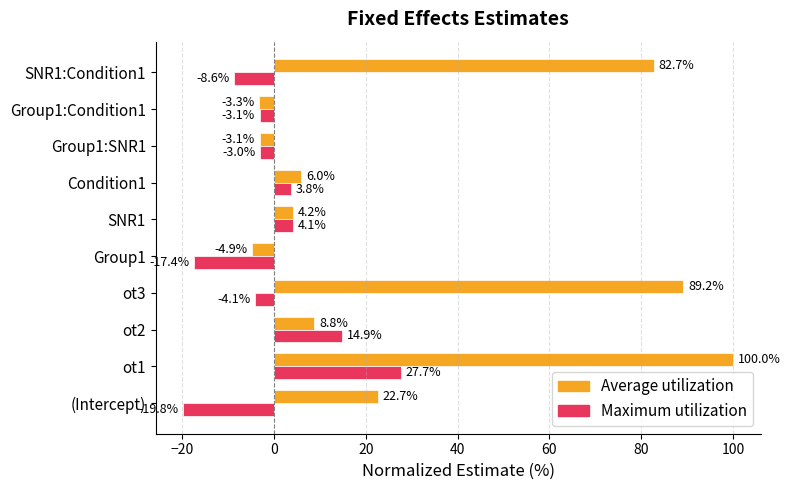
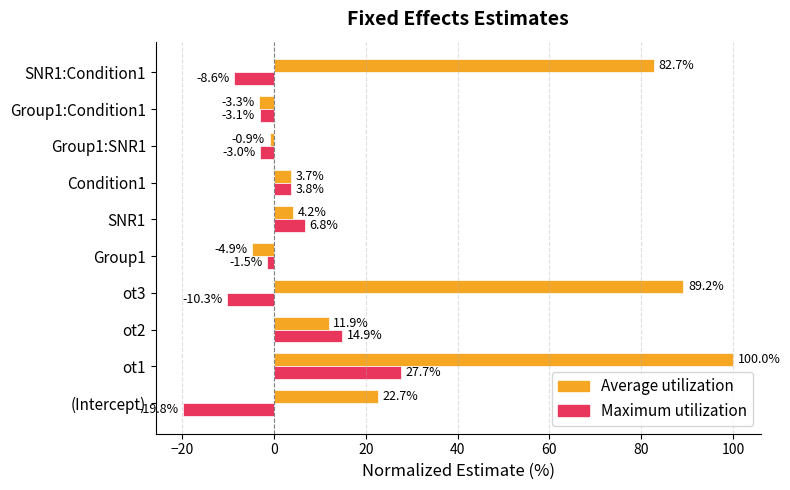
Average utilization, Group1:SNR1: -3.1% -> -0.9%
Average utilization, Condition1: 6.0% -> 3.7%
Maximum utilization, SNR1: 4.1% -> 6.8%
Maximum utilization, Group1: -17.4% -> -1.5%
Maximum utilization, ot3: -4.1% -> -10.3%
Average utilization, ot2: 8.8% -> 11.9%
